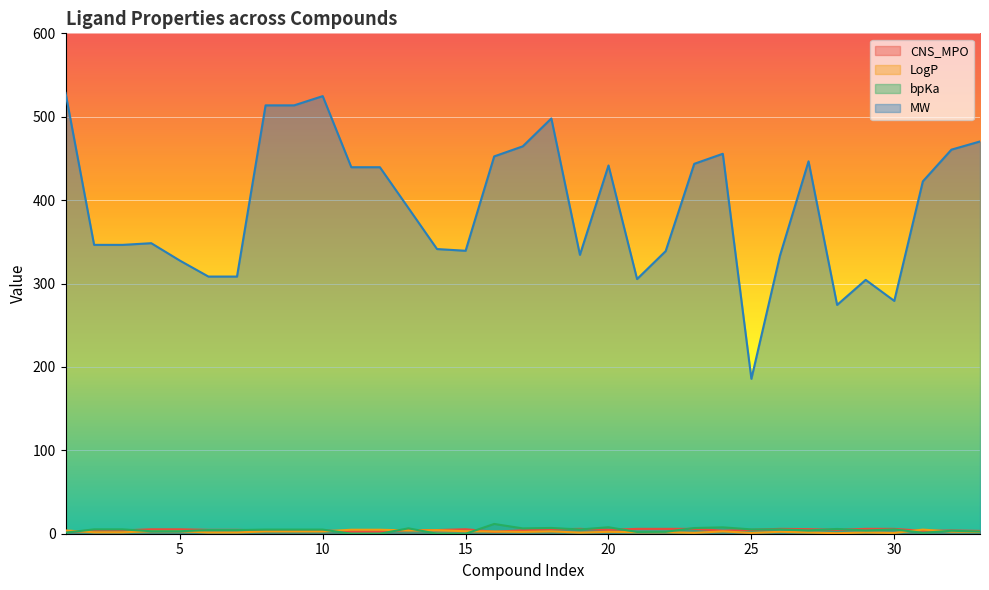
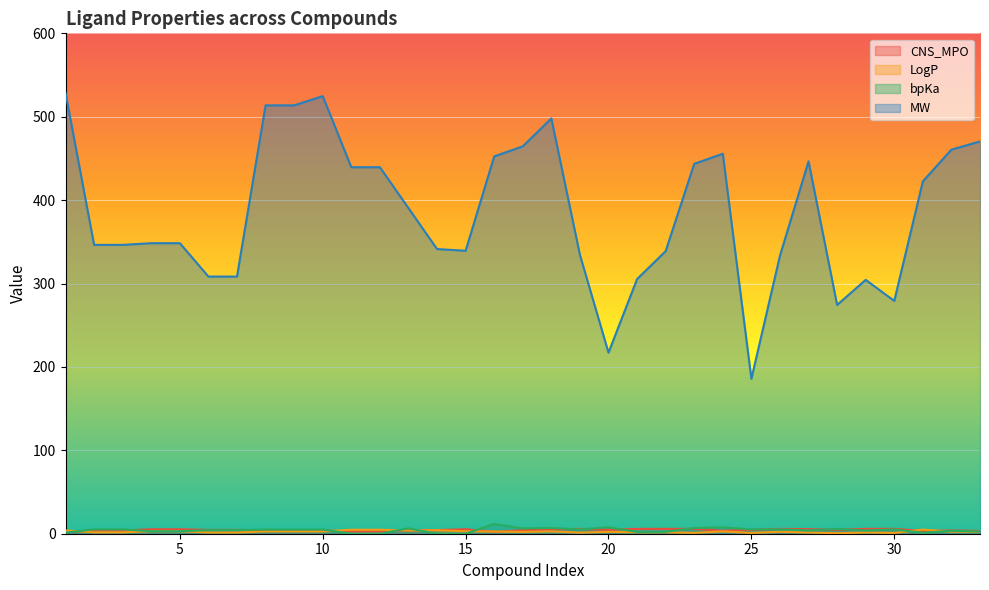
MW, 5: 330 -> 350
MW, 20: 440 -> 220
